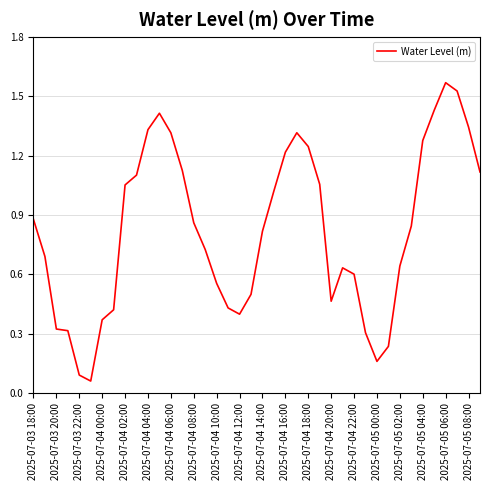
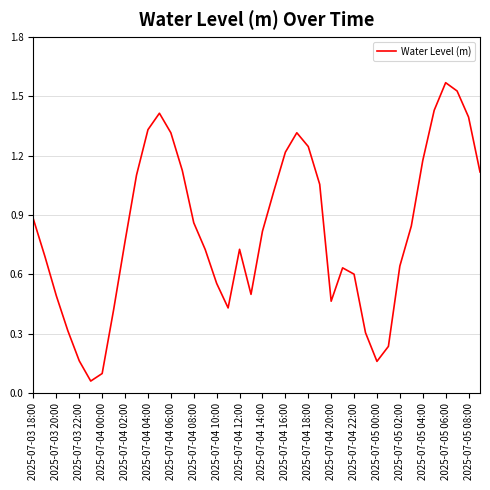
2025-07-03 20:00: 0.32 -> 0.49
2025-07-03 22:00: 0.09 -> 0.16
2025-07-04 00:00: 0.37 -> 0.10
2025-07-04 02:00: 1.05 -> 0.77
2025-07-04 12:00: 0.40 -> 0.73
2025-07-05 04:00: 1.28 -> 1.18
2025-07-05 08:00: 1.34 -> 1.40
